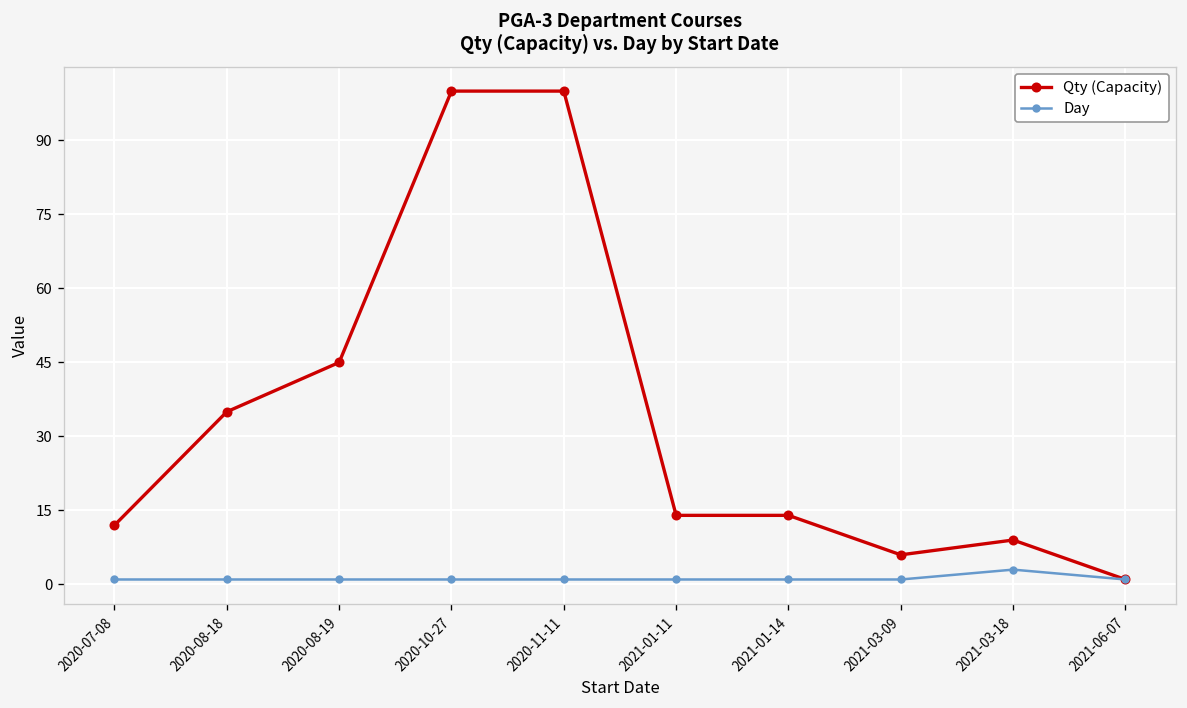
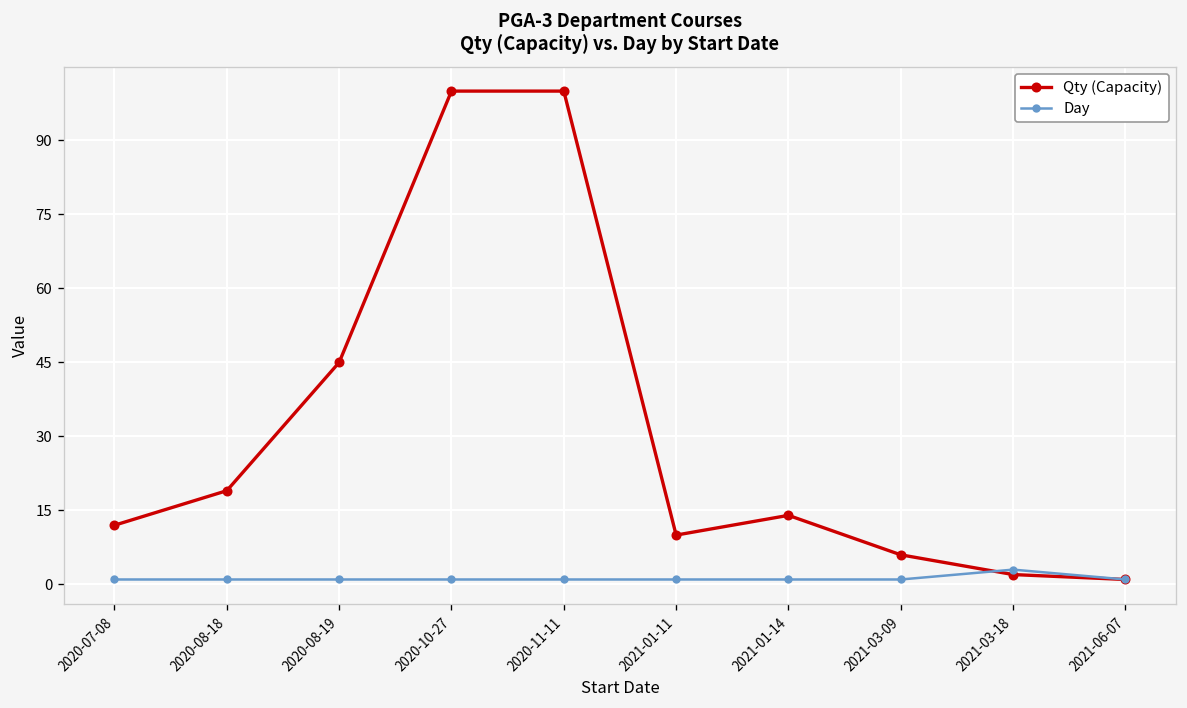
Qty (Capacity), 2020-08-18: 35 -> 19
Qty (Capacity), 2021-01-11: 14 -> 10
Qty (Capacity), 2021-03-18: 9 -> 2
